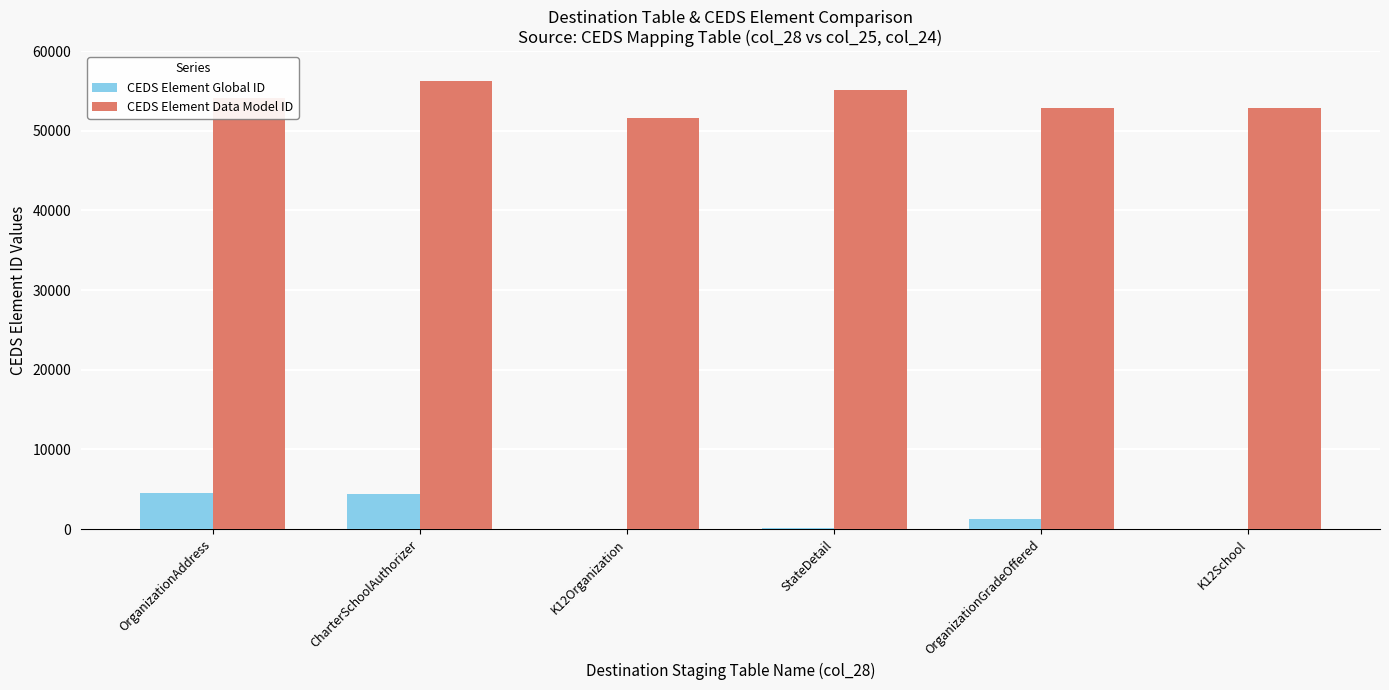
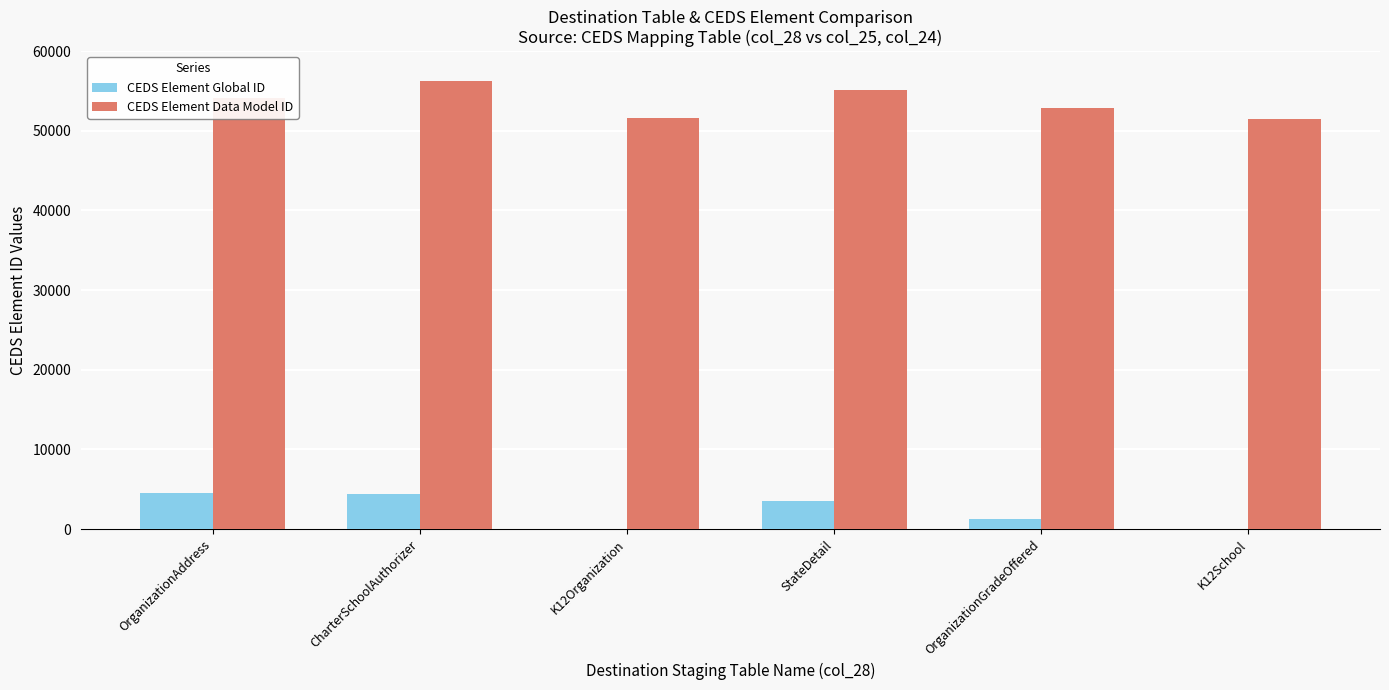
CEDS Element Global ID, StateDetail: 0 -> 4000
CEDS Element Data Model ID, K12School: 53000 -> 51000
